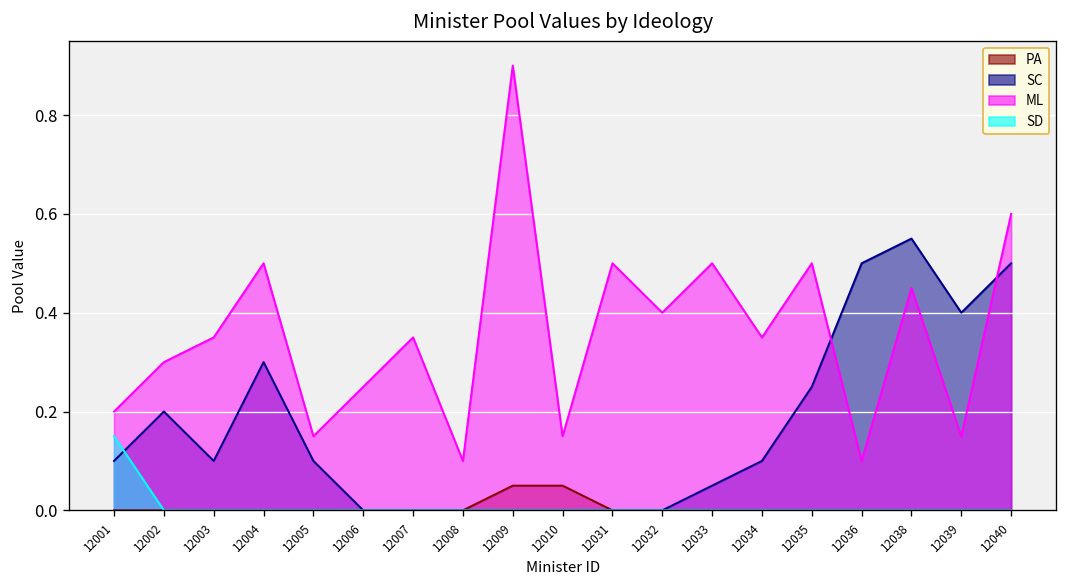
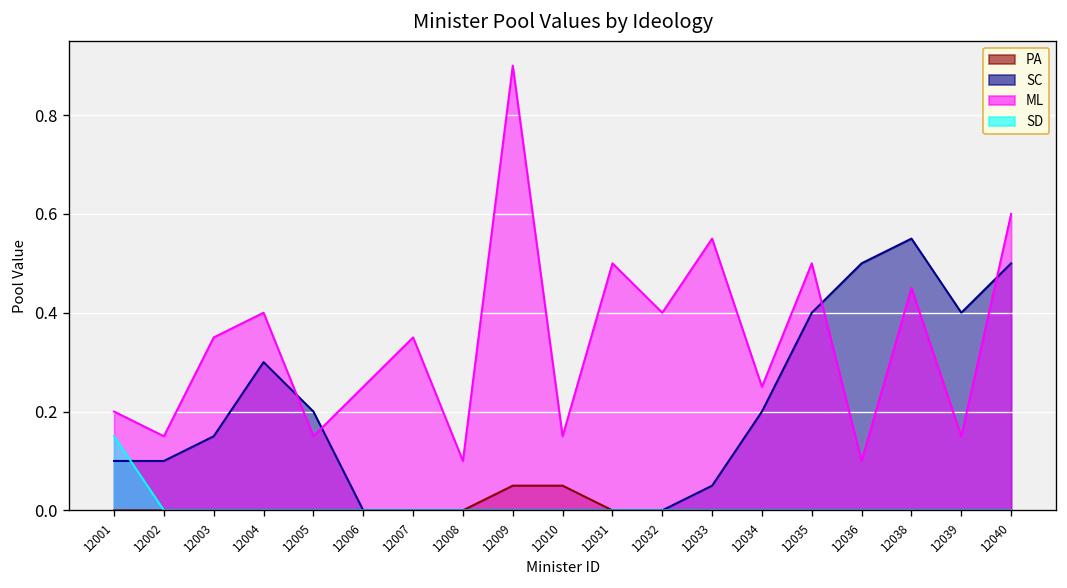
SC, 12002: 0.20 -> 0.10
ML, 12002: 0.30 -> 0.15
SC, 12003: 0.10 -> 0.15
ML, 12004: 0.50 -> 0.40
SC, 12005: 0.10 -> 0.20
ML, 12033: 0.50 -> 0.55
SC, 12034: 0.10 -> 0.20
ML, 12034: 0.35 -> 0.25
SC, 12035: 0.25 -> 0.40
